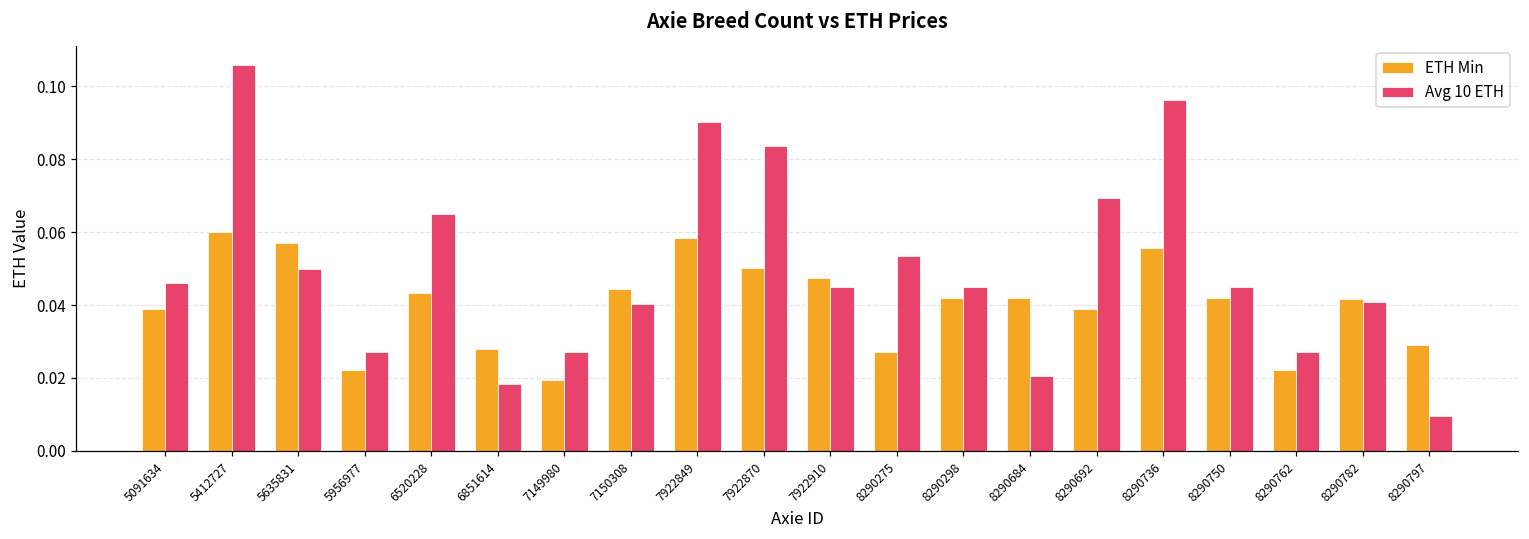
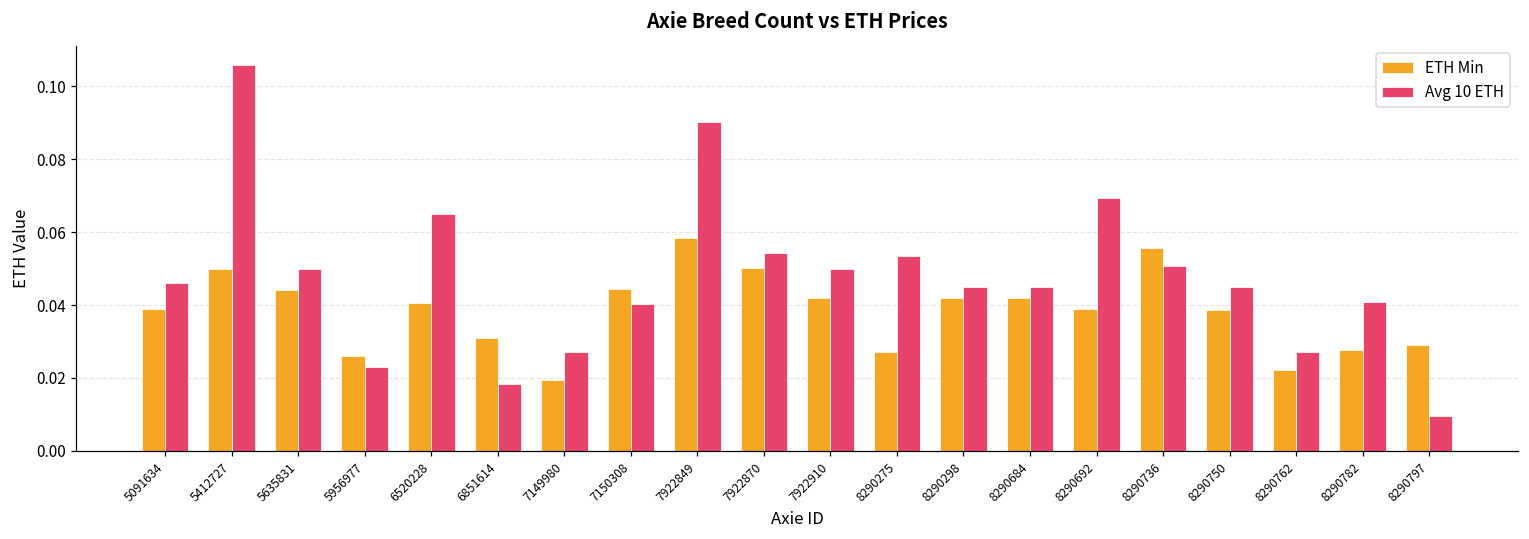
ETH Min, 5412727: 0.06 -> 0.05
ETH Min, 5635831: 0.057 -> 0.044
ETH Min, 5956977: 0.022 -> 0.026
Avg 10 ETH, 5956977: 0.027 -> 0.023
ETH Min, 6520228: 0.043 -> 0.041
ETH Min, 6851614: 0.028 -> 0.031
Avg 10 ETH, 7922870: 0.084 -> 0.054
ETH Min, 7922910: 0.048 -> 0.042
Avg 10 ETH, 7922910: 0.045 -> 0.050
Avg 10 ETH, 8290684: 0.021 -> 0.045
Avg 10 ETH, 8290736: 0.096 -> 0.051
ETH Min, 8290750: 0.042 -> 0.039
ETH Min, 8290782: 0.042 -> 0.028
